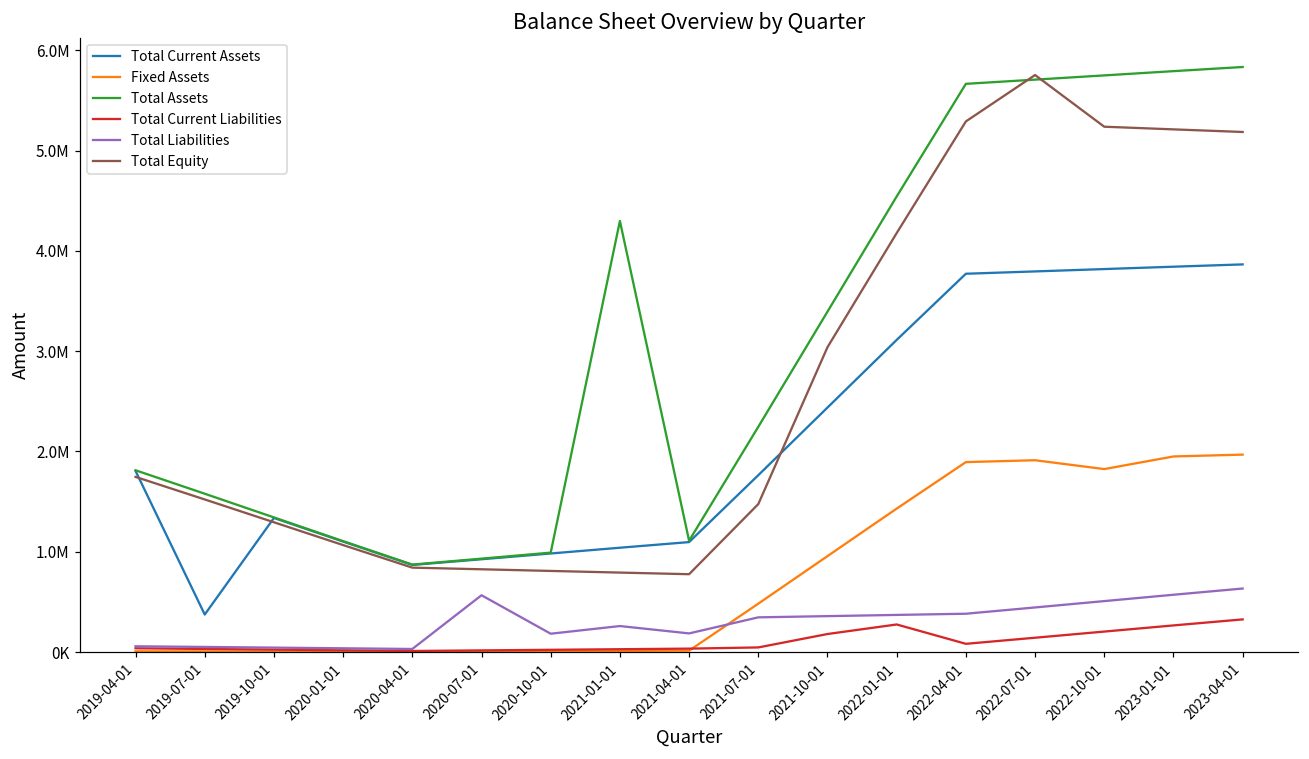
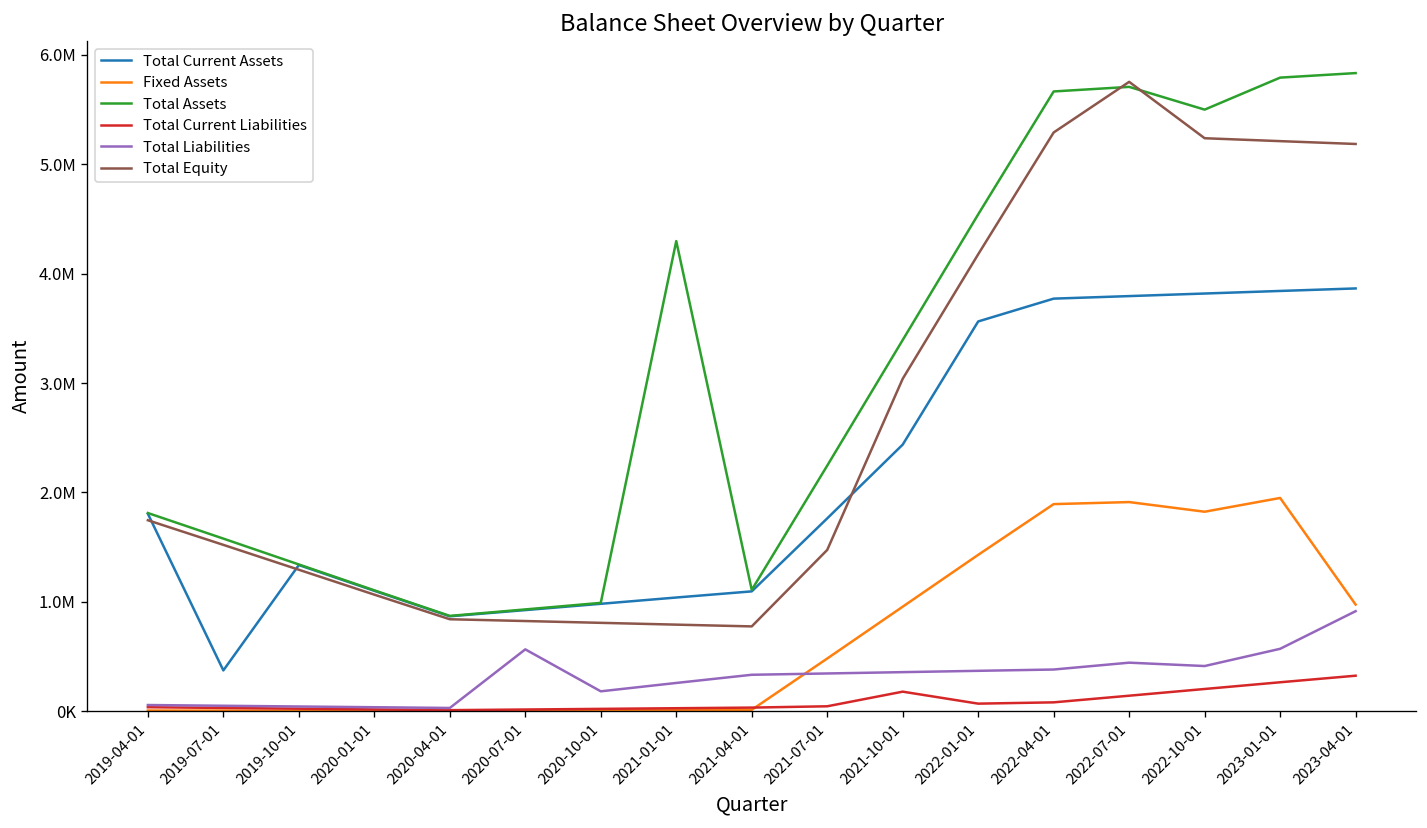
Total Liabilities, 2021-04-01: 200000 -> 300000
Total Current Assets, 2022-01-01: 3100000 -> 3600000
Total Current Liabilities, 2022-01-01: 300000 -> 100000
Total Assets, 2022-10-01: 5700000 -> 5500000
Total Liabilities, 2022-10-01: 500000 -> 400000
Fixed Assets, 2023-04-01: 2000000 -> 1000000
Total Liabilities, 2023-04-01: 600000 -> 900000
